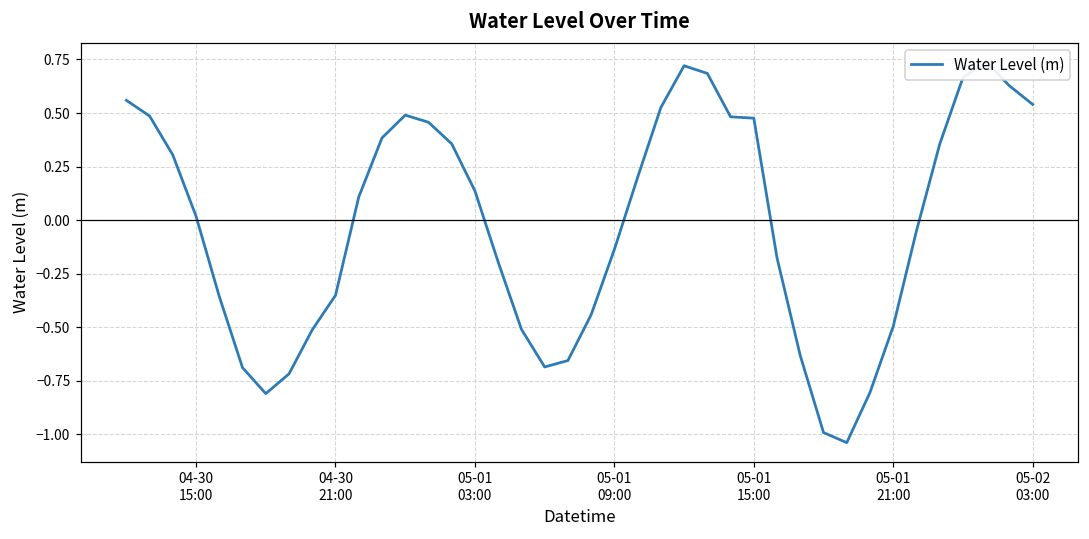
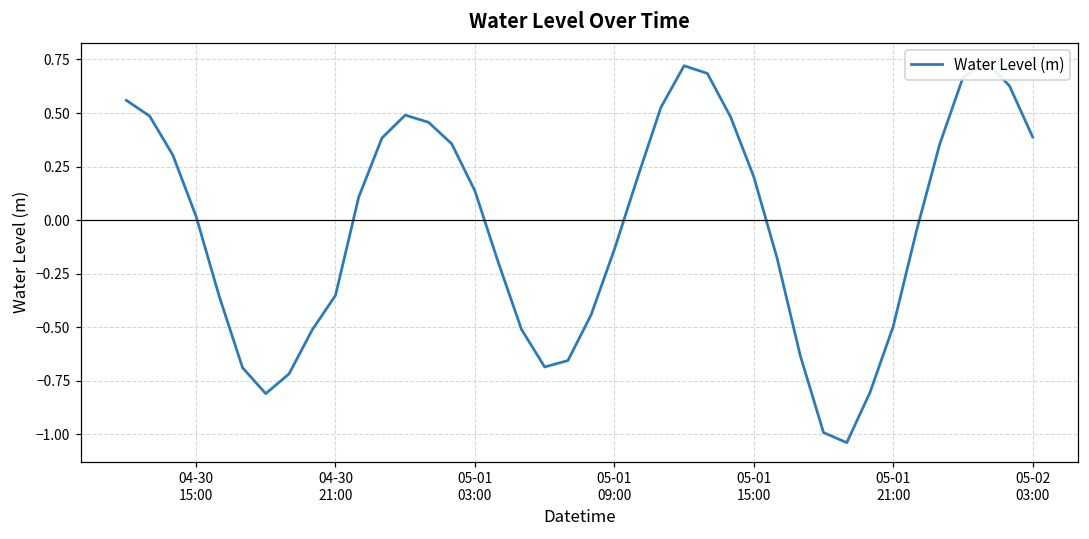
05-01 15:00: 0.48 -> 0.20
05-02 03:00: 0.54 -> 0.39
